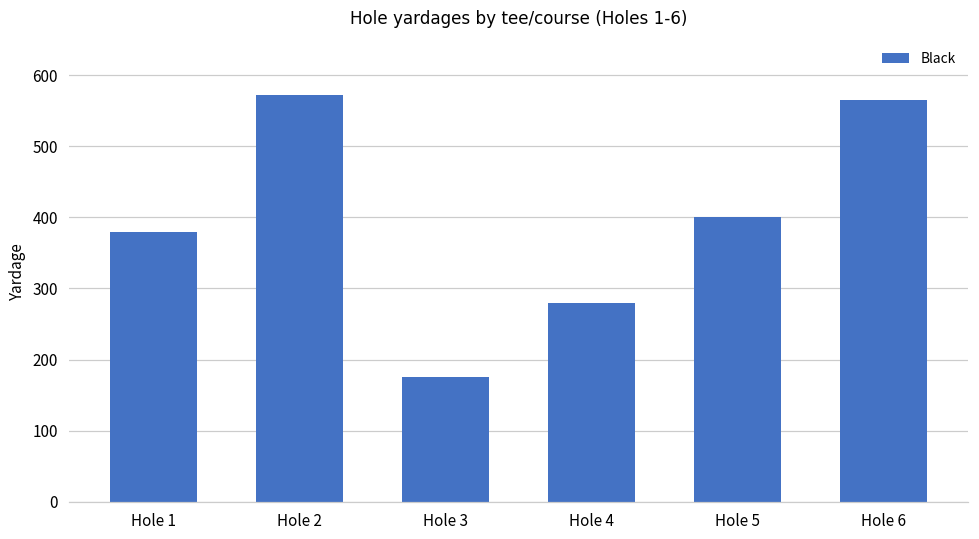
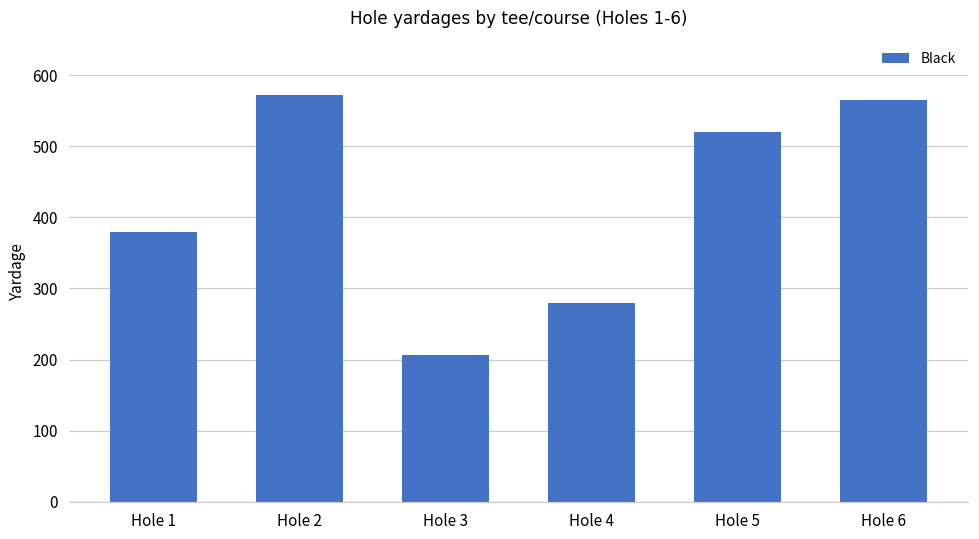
Hole 3: 180 -> 210
Hole 5: 400 -> 520
